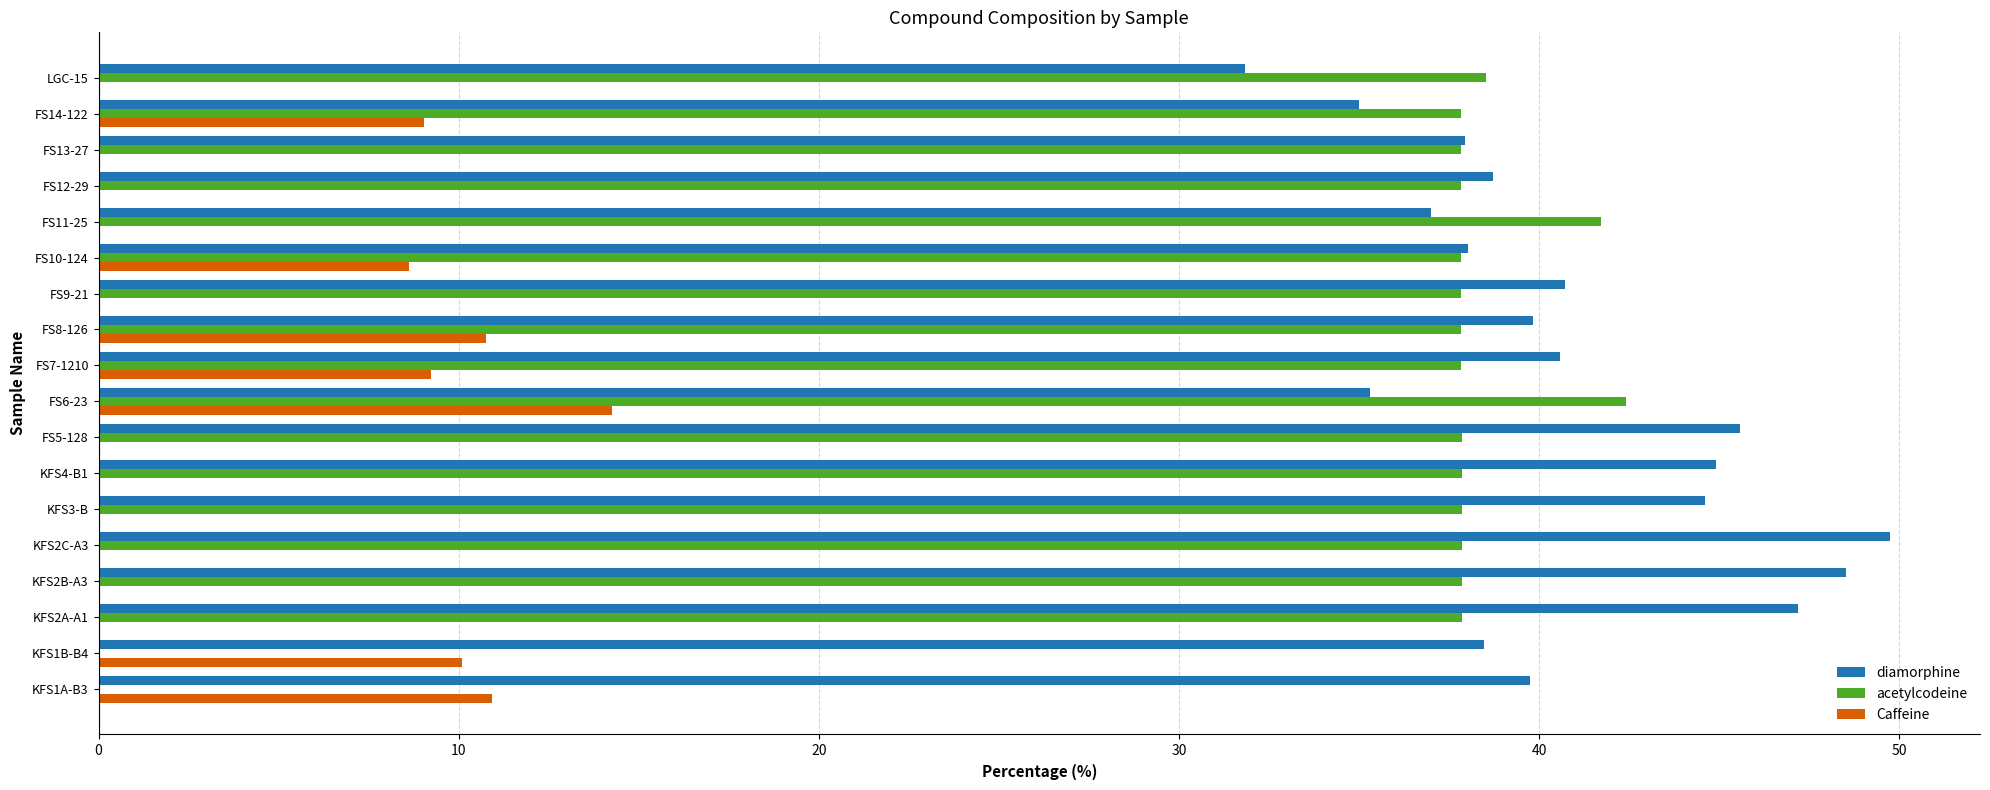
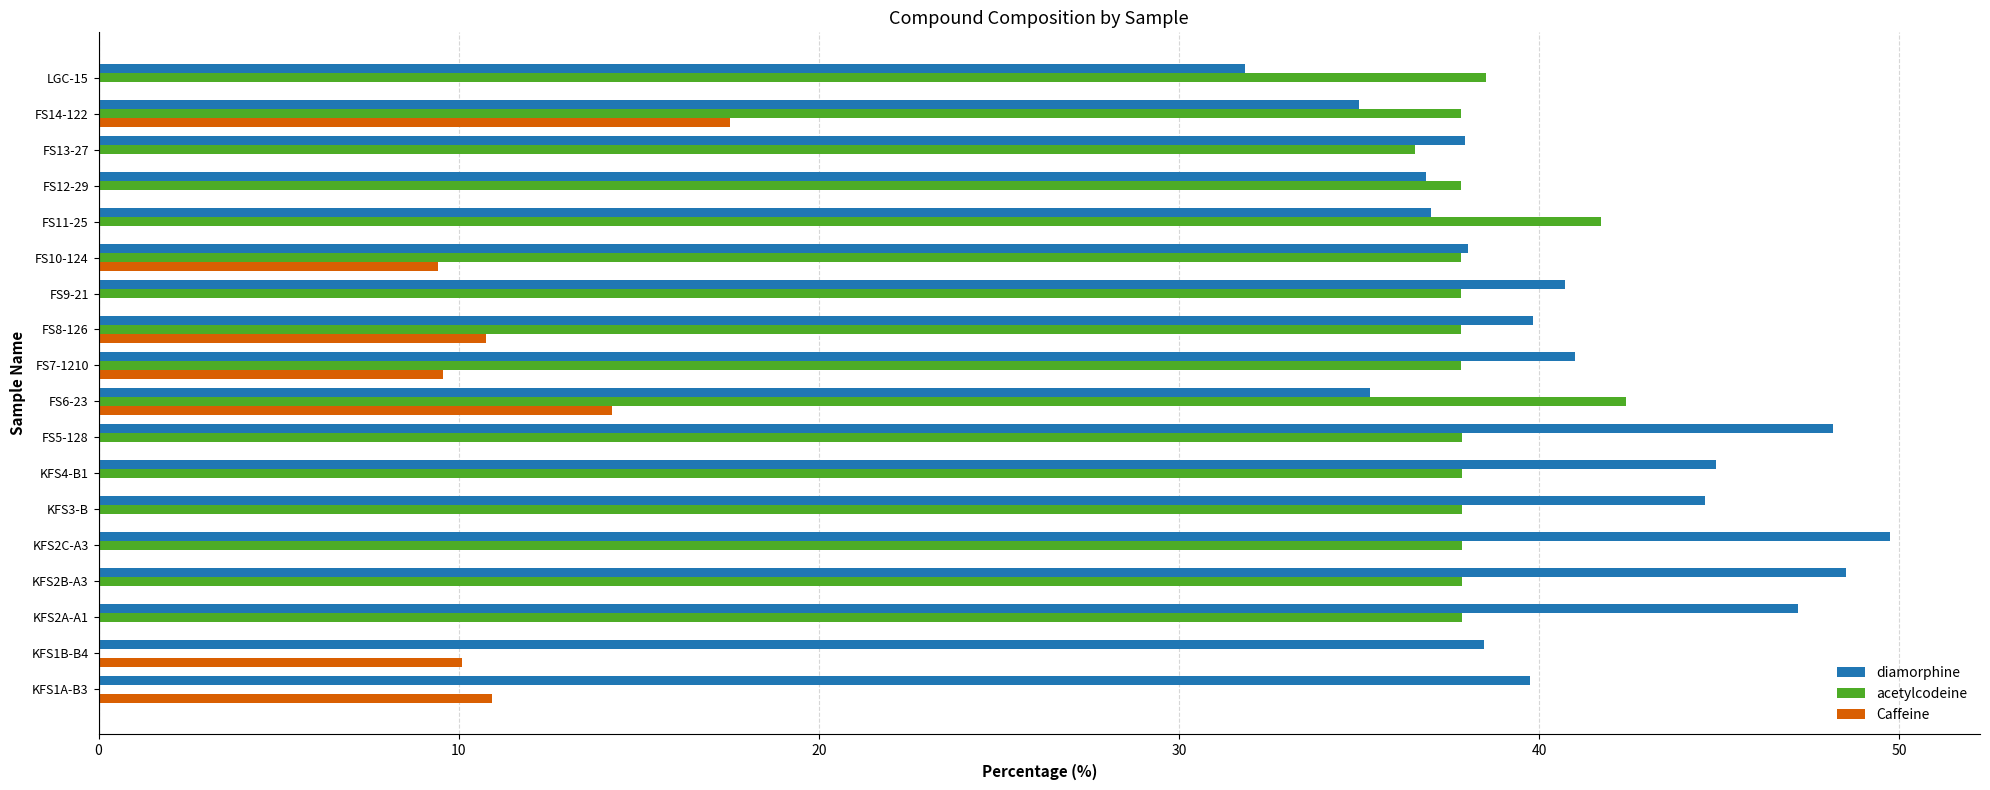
Caffeine, FS14-122: 9.0 -> 17.5
acetylcodeine, FS13-27: 37.8 -> 36.6
diamorphine, FS12-29: 38.7 -> 36.9
Caffeine, FS10-124: 8.6 -> 9.4
diamorphine, FS7-1210: 40.6 -> 41.0
Caffeine, FS7-1210: 9.2 -> 9.6
diamorphine, FS5-128: 45.6 -> 48.2
